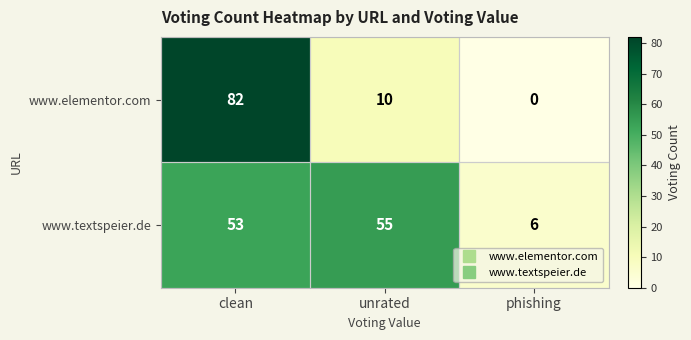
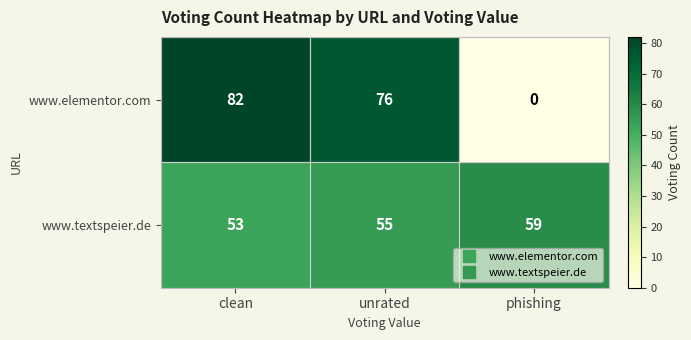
www.elementor.com, unrated: 10 -> 76
www.textspeier.de, phishing: 6 -> 59
